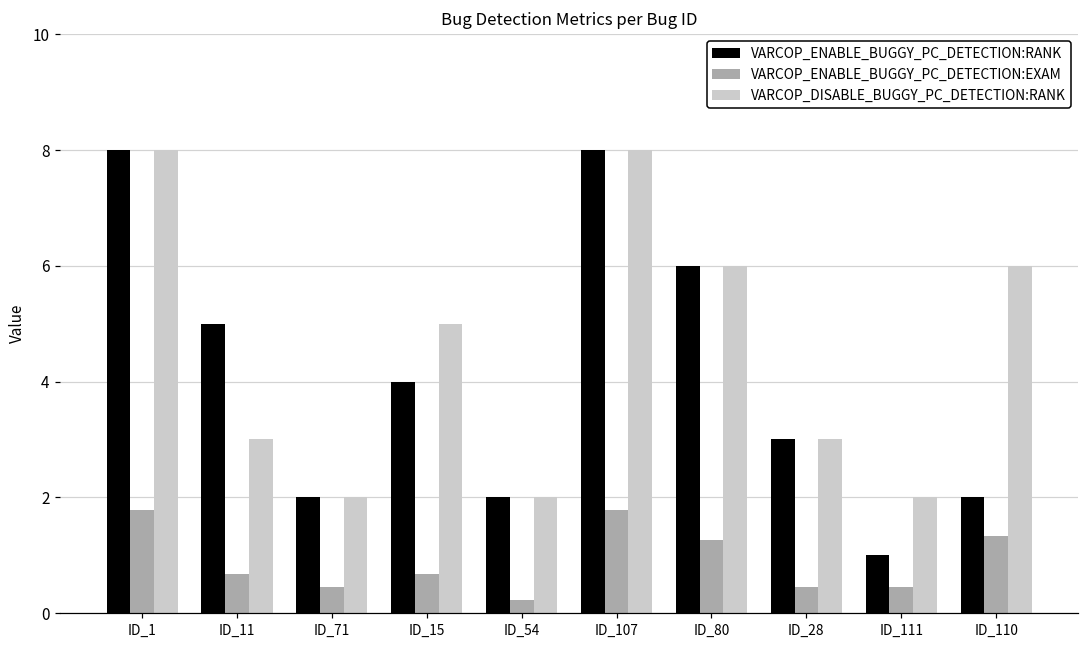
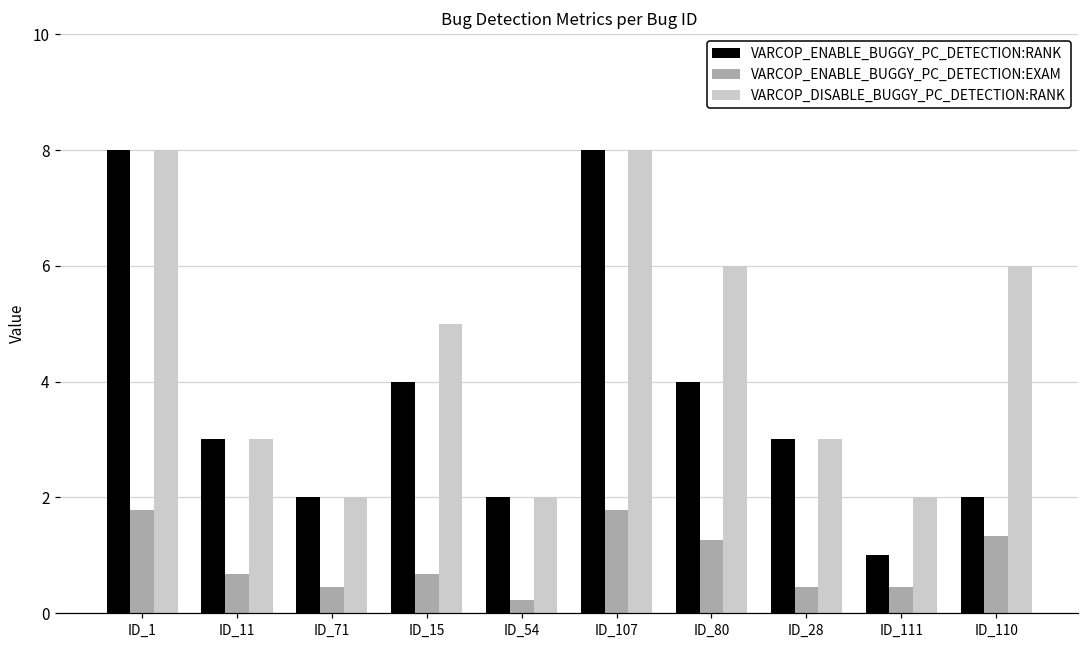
VARCOP_ENABLE_BUGGY_PC_DETECTION:RANK, ID_11: 5 -> 3
VARCOP_ENABLE_BUGGY_PC_DETECTION:RANK, ID_80: 6 -> 4
